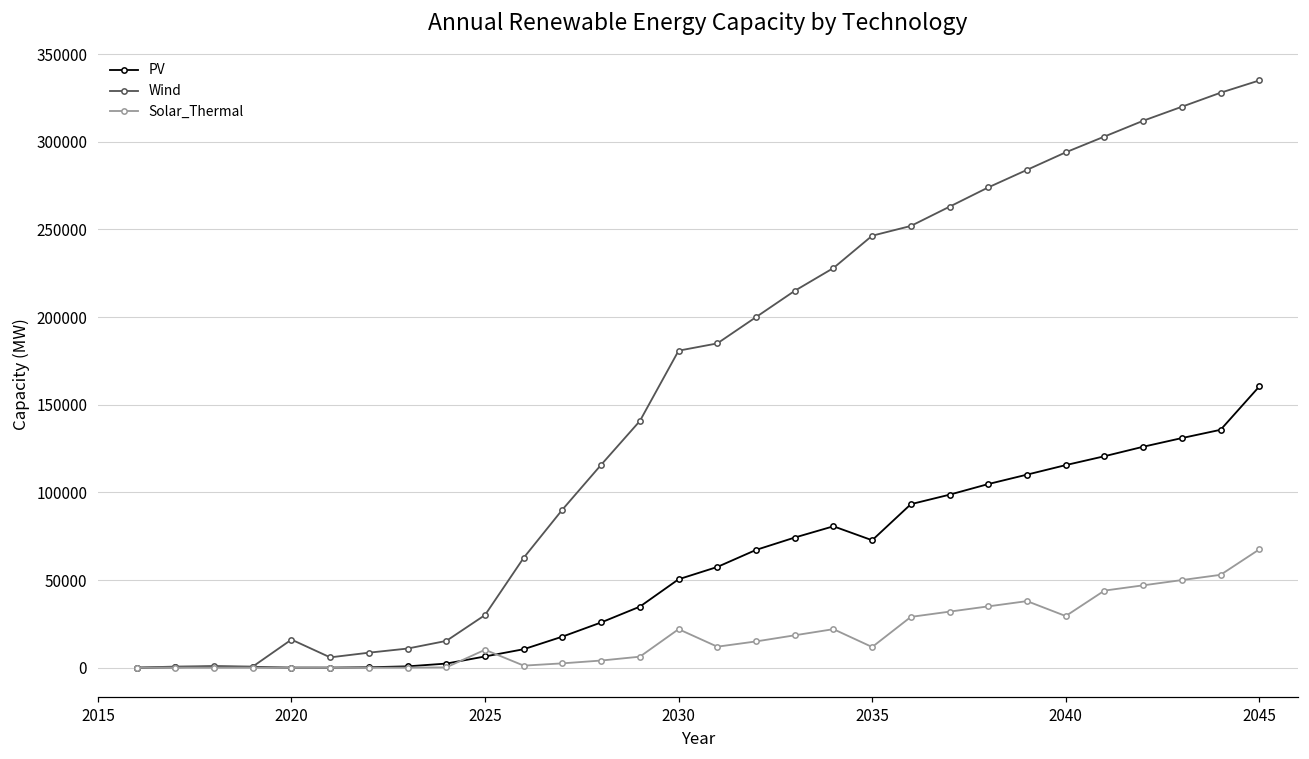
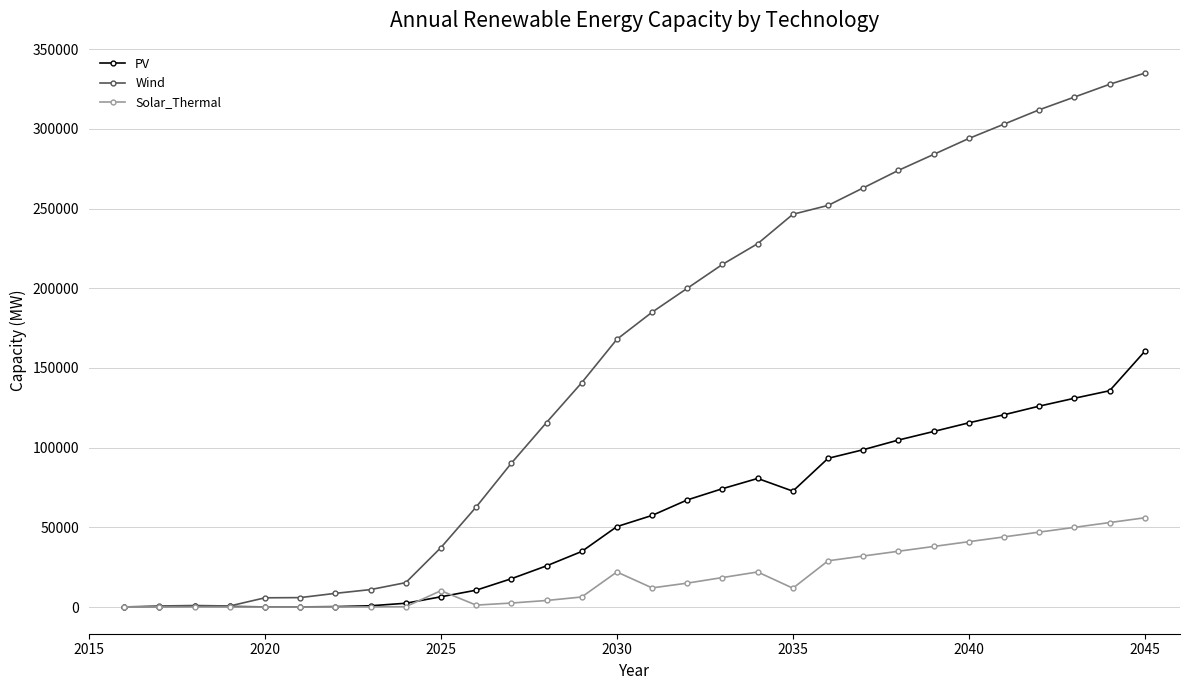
Wind, 2020: 16000 -> 6000
Wind, 2025: 30000 -> 37000
Wind, 2030: 181000 -> 168000
Solar_Thermal, 2040: 29000 -> 41000
Solar_Thermal, 2045: 68000 -> 56000
